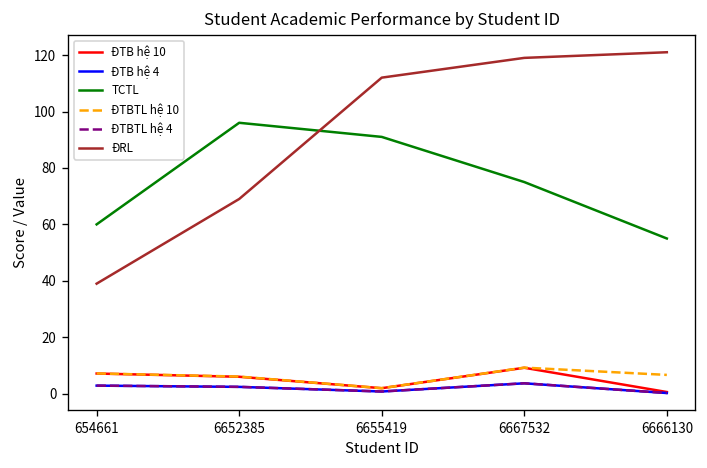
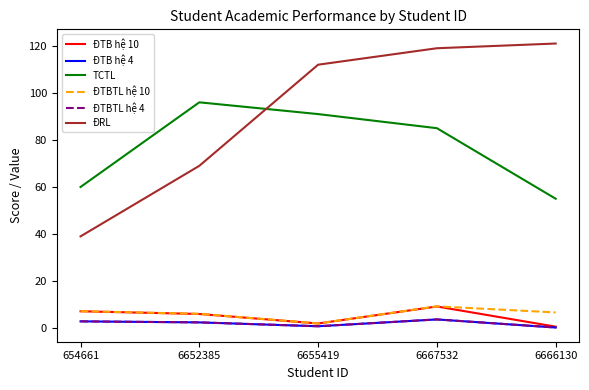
TCTL, 6667532: 75 -> 85
